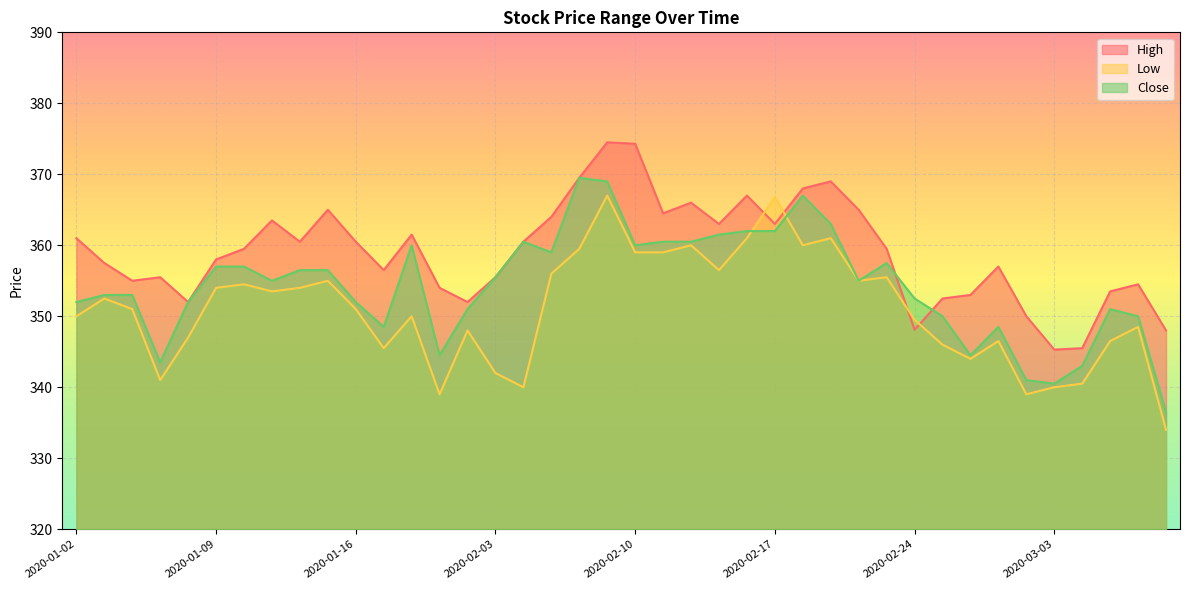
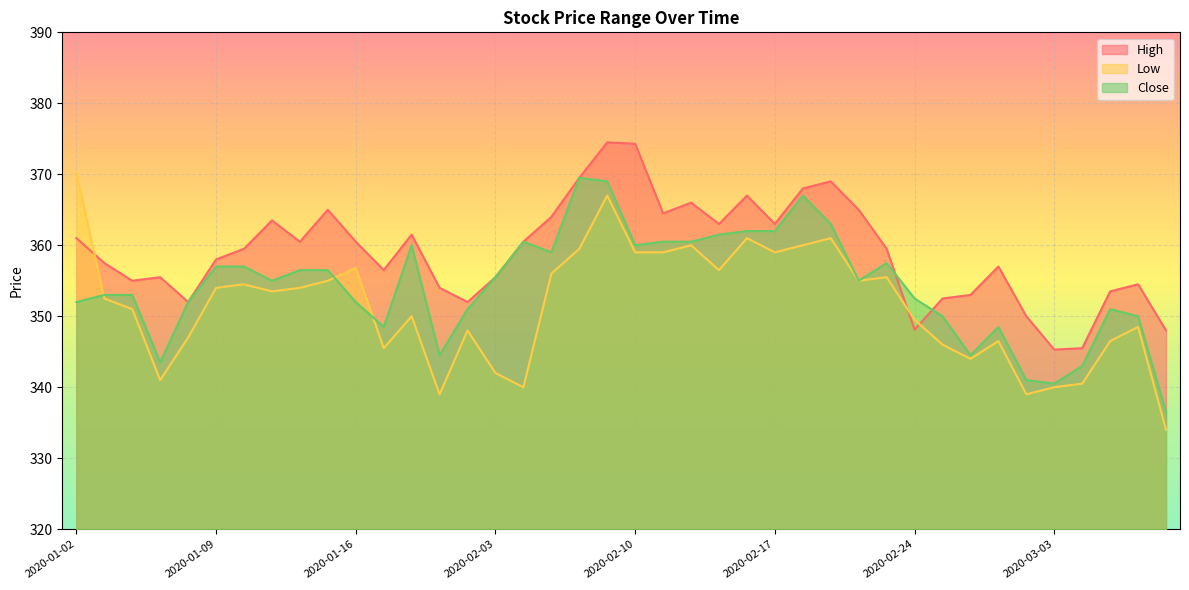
Low, 2020-01-02: 350 -> 370
Low, 2020-01-16: 351 -> 357
Low, 2020-02-17: 367 -> 359
